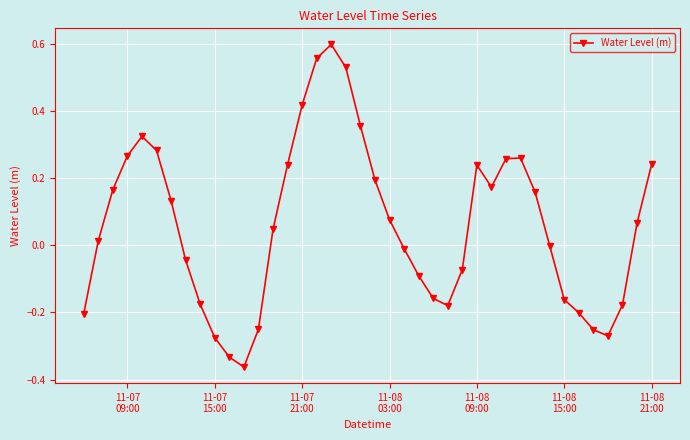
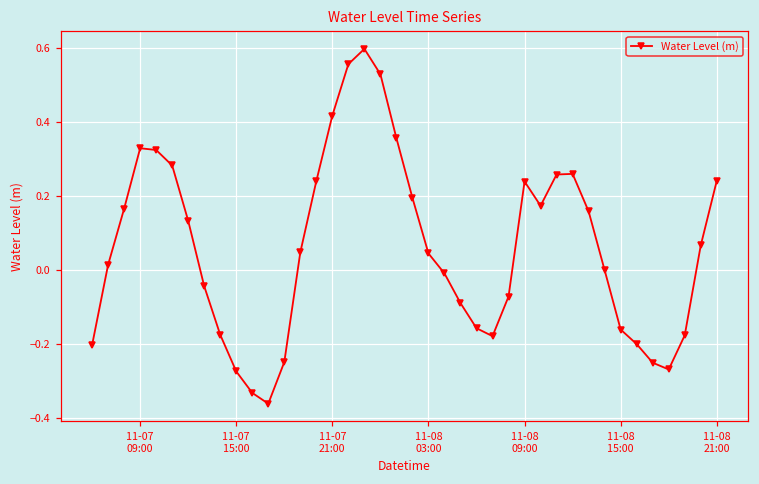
11-07 09:00: 0.27 -> 0.33
11-08 03:00: 0.08 -> 0.04
